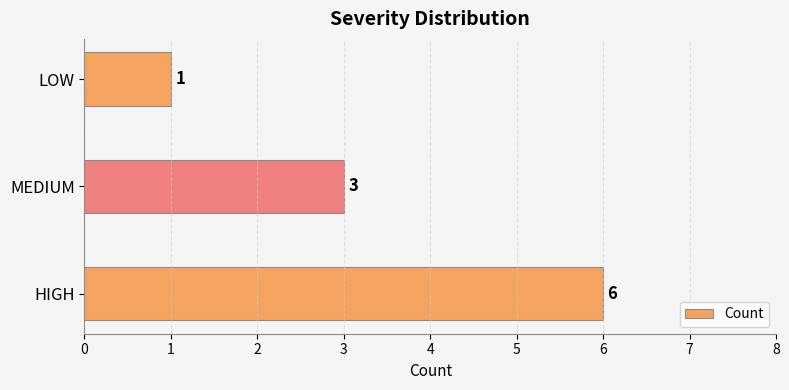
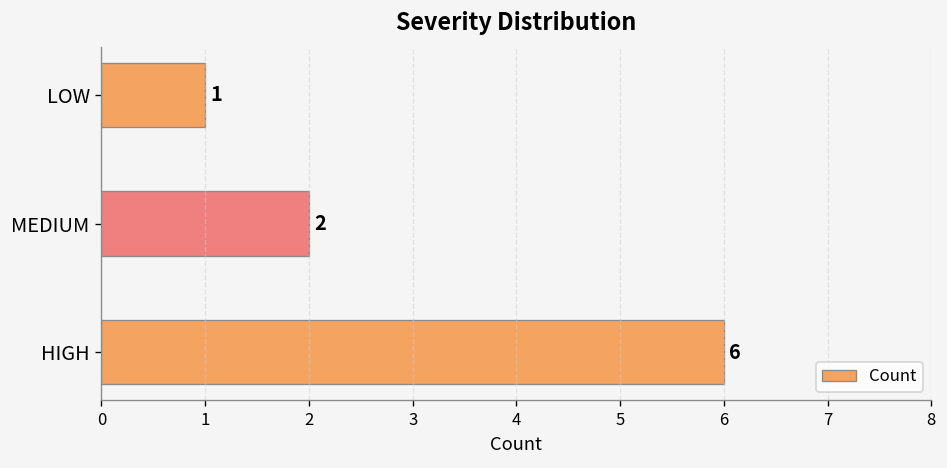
MEDIUM: 3 -> 2
